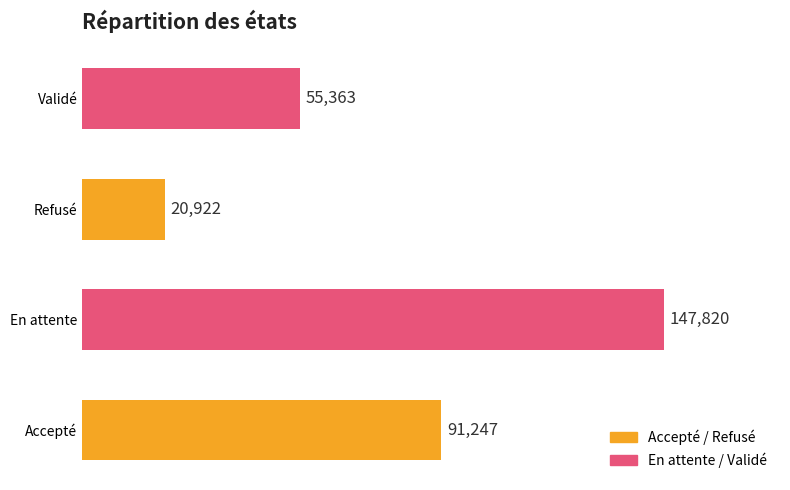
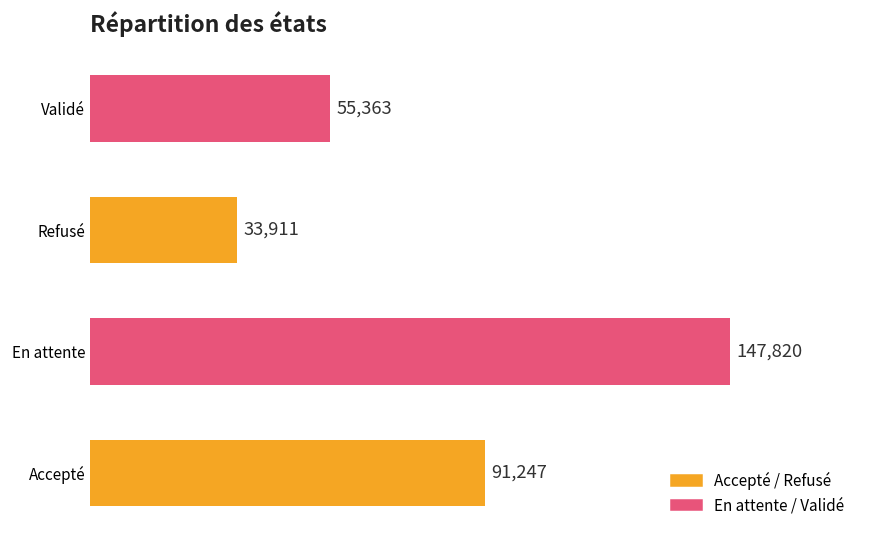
Refusé: 20,922 -> 33,911
